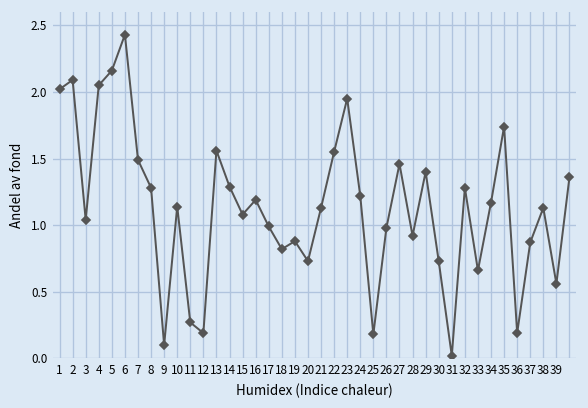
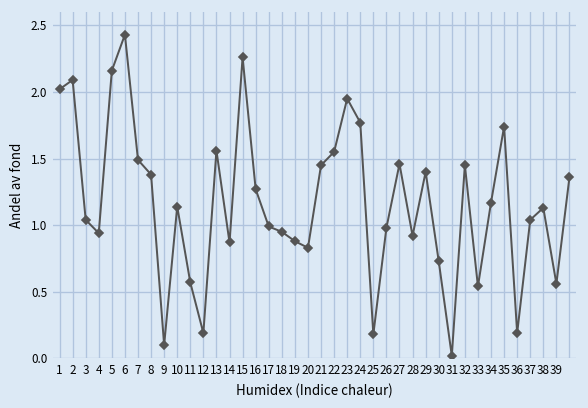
4: 2.05 -> 0.94
8: 1.28 -> 1.38
11: 0.27 -> 0.57
14: 1.29 -> 0.87
15: 1.08 -> 2.26
16: 1.19 -> 1.27
18: 0.82 -> 0.95
20: 0.73 -> 0.83
21: 1.13 -> 1.45
24: 1.22 -> 1.77
32: 1.28 -> 1.45
33: 0.66 -> 0.54
37: 0.87 -> 1.04
